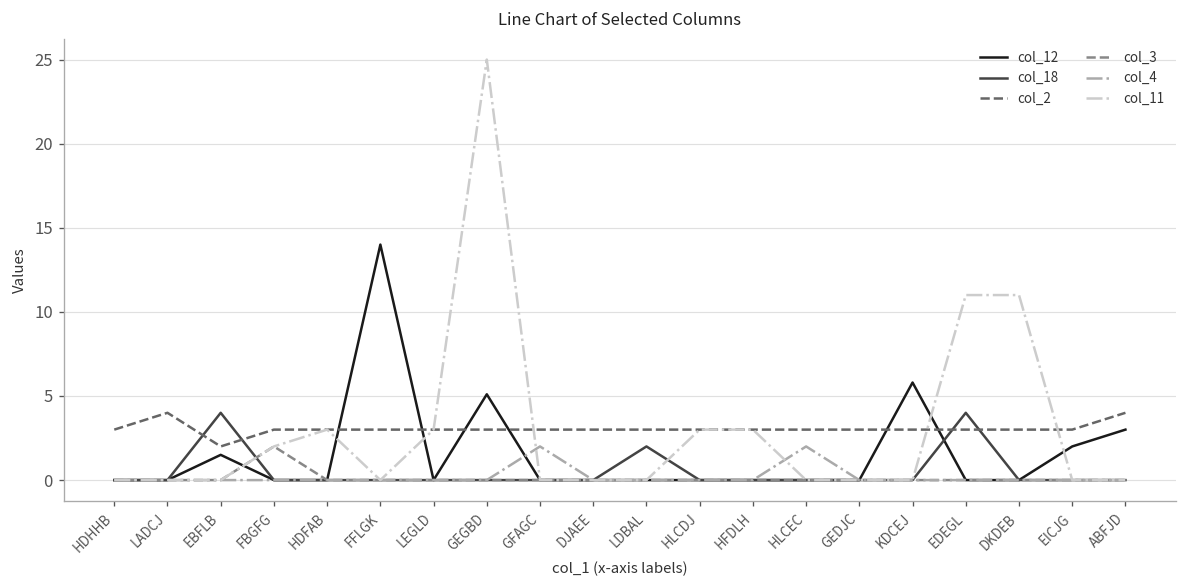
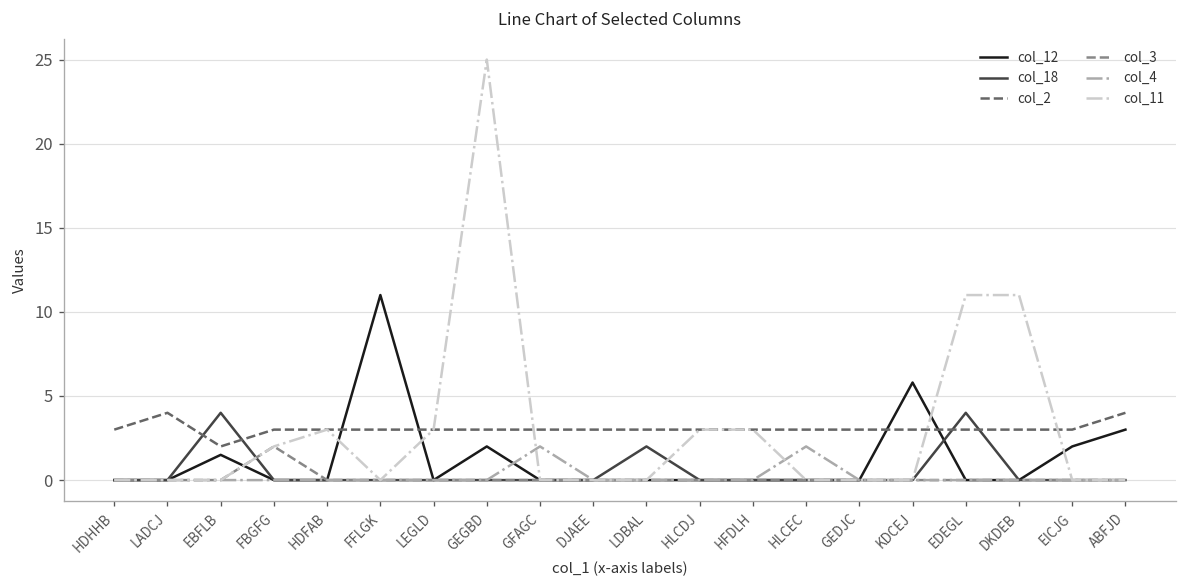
col_12, FFLGK: 14 -> 11
col_12, GEGBD: 5.1 -> 2.0
